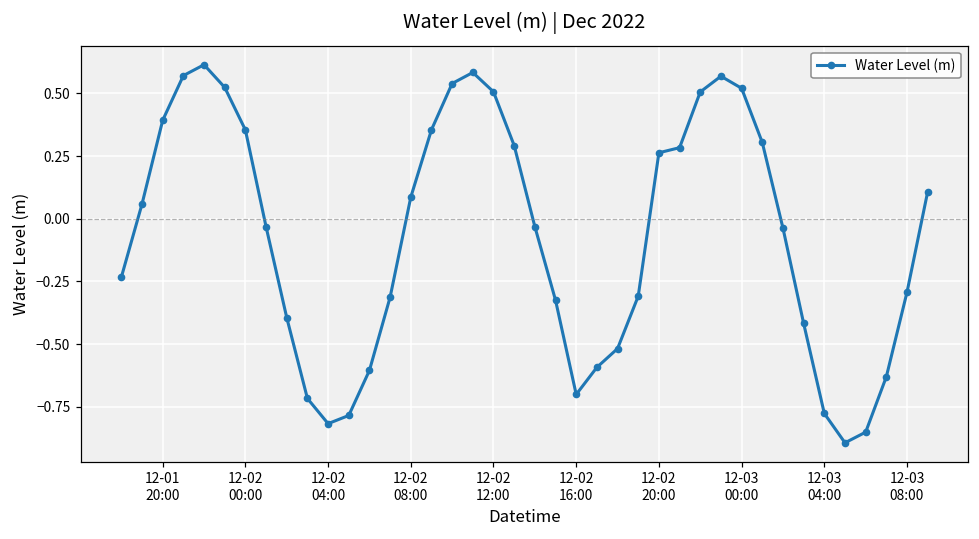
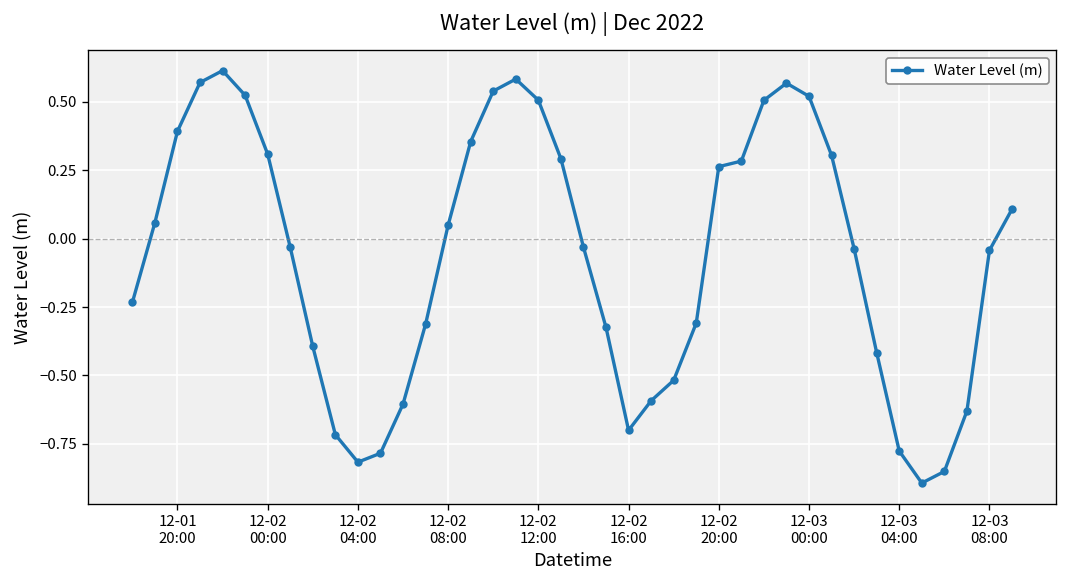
12-02 00:00: 0.35 -> 0.31
12-02 08:00: 0.09 -> 0.05
12-03 08:00: -0.29 -> -0.04
